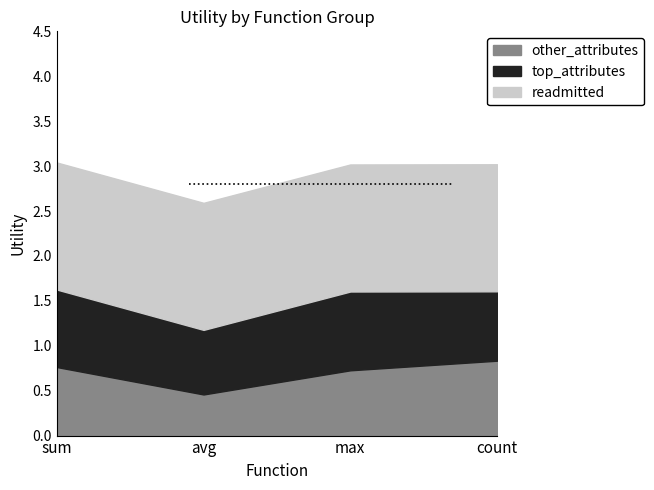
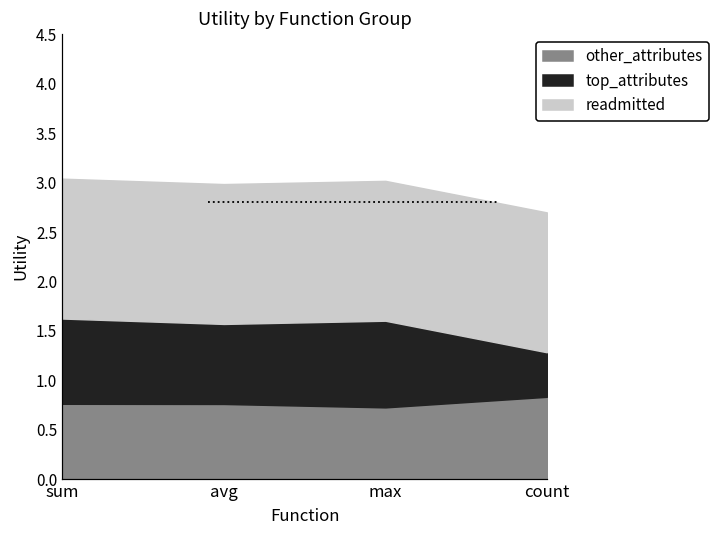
other_attributes, avg: 0.5 -> 0.8
top_attributes, avg: 0.7 -> 0.8
top_attributes, count: 0.8 -> 0.5
